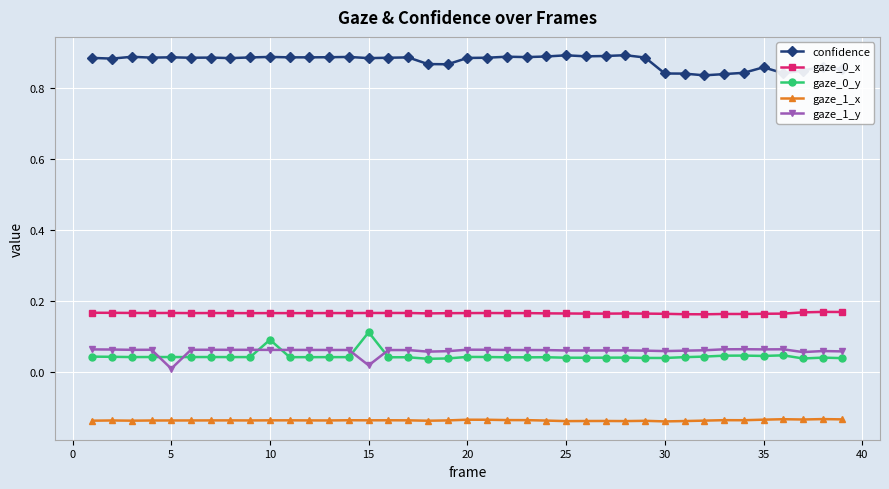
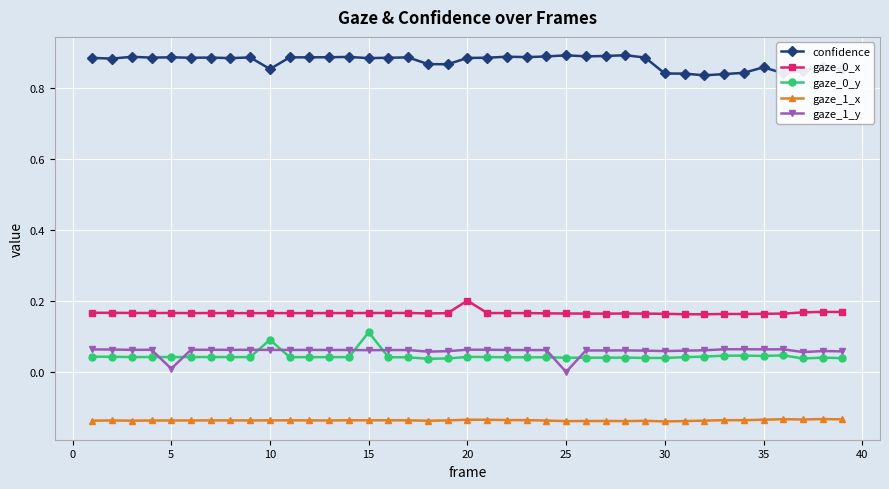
confidence, 10: 0.89 -> 0.85
gaze_1_y, 15: 0.02 -> 0.06
gaze_0_x, 20: 0.17 -> 0.20
gaze_1_y, 25: 0.06 -> 0.00
